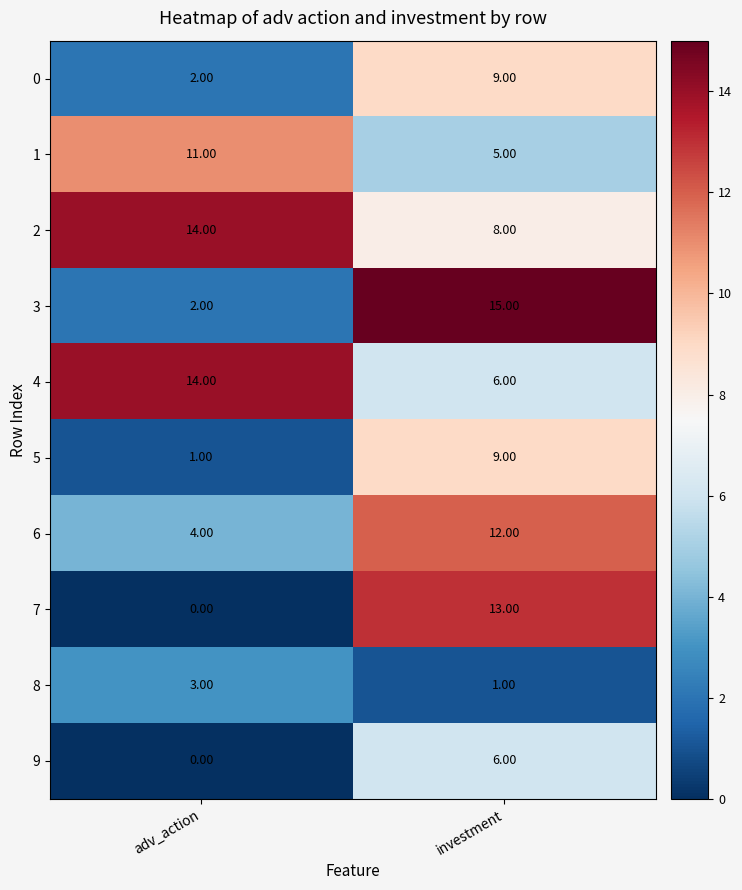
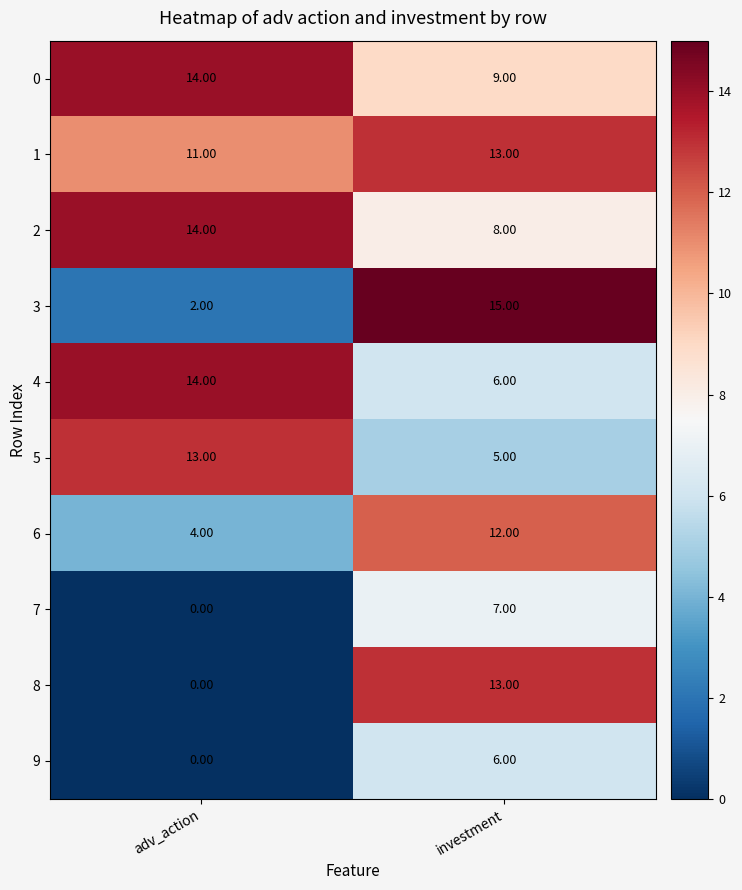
0, adv_action: 2.00 -> 14.00
1, investment: 5.00 -> 13.00
5, adv_action: 1.00 -> 13.00
5, investment: 9.00 -> 5.00
7, investment: 13.00 -> 7.00
8, adv_action: 3.00 -> 0.00
8, investment: 1.00 -> 13.00
